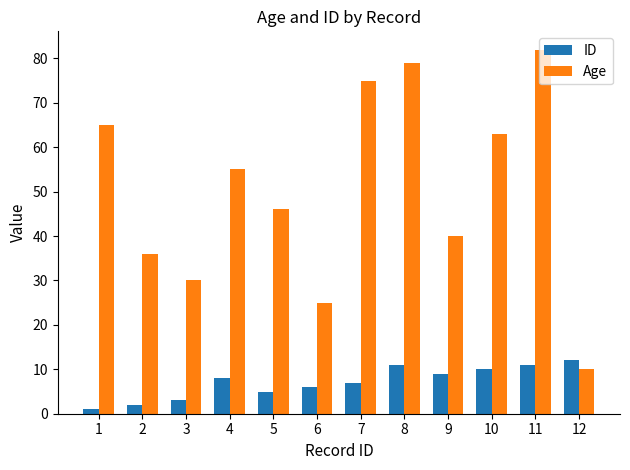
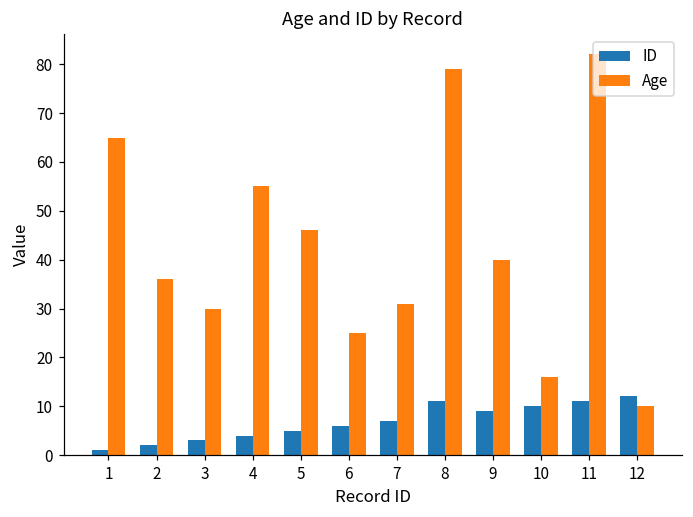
ID, 4: 8 -> 4
Age, 7: 75 -> 31
Age, 10: 63 -> 16
